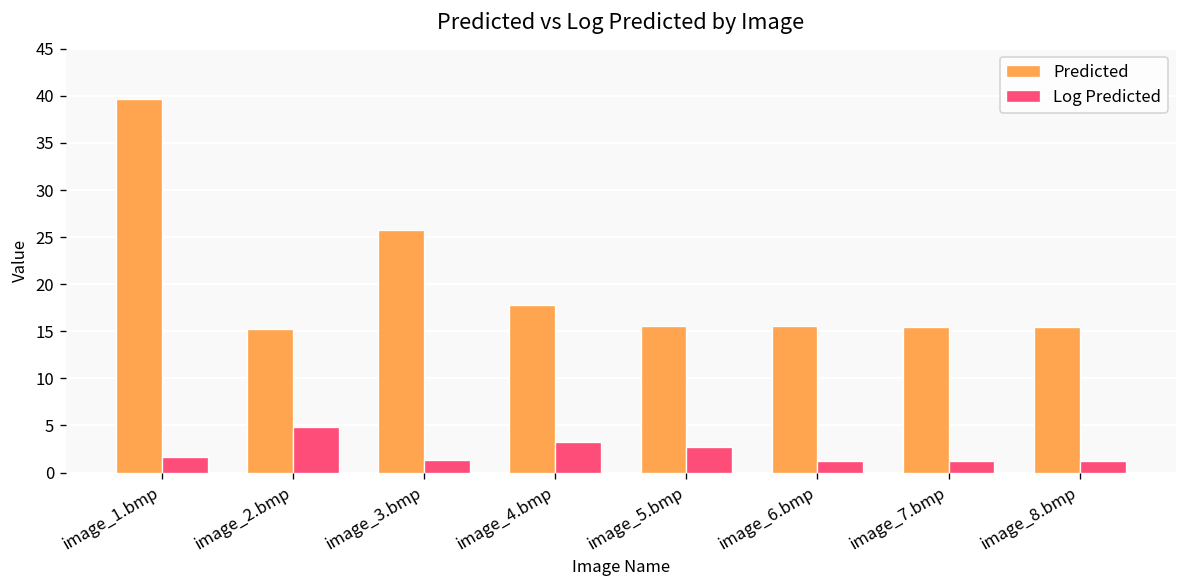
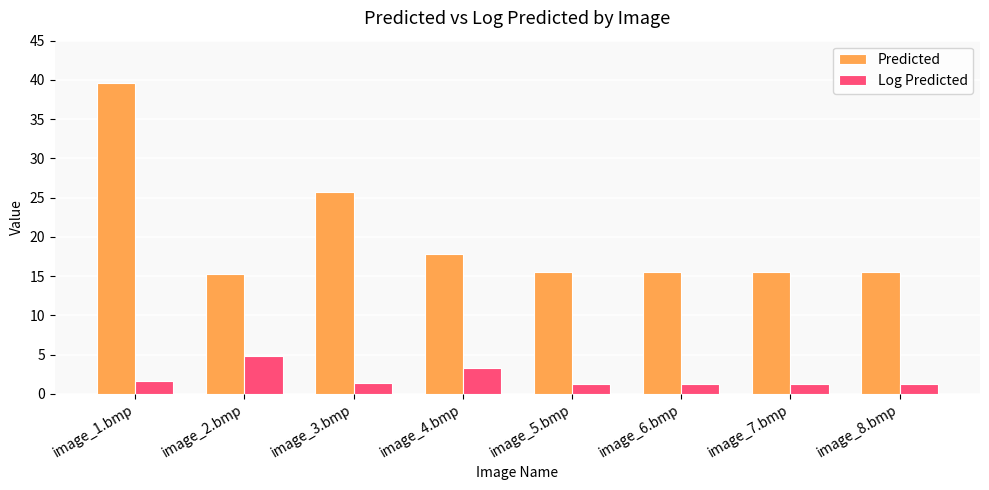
Log Predicted, image_5.bmp: 3 -> 1
